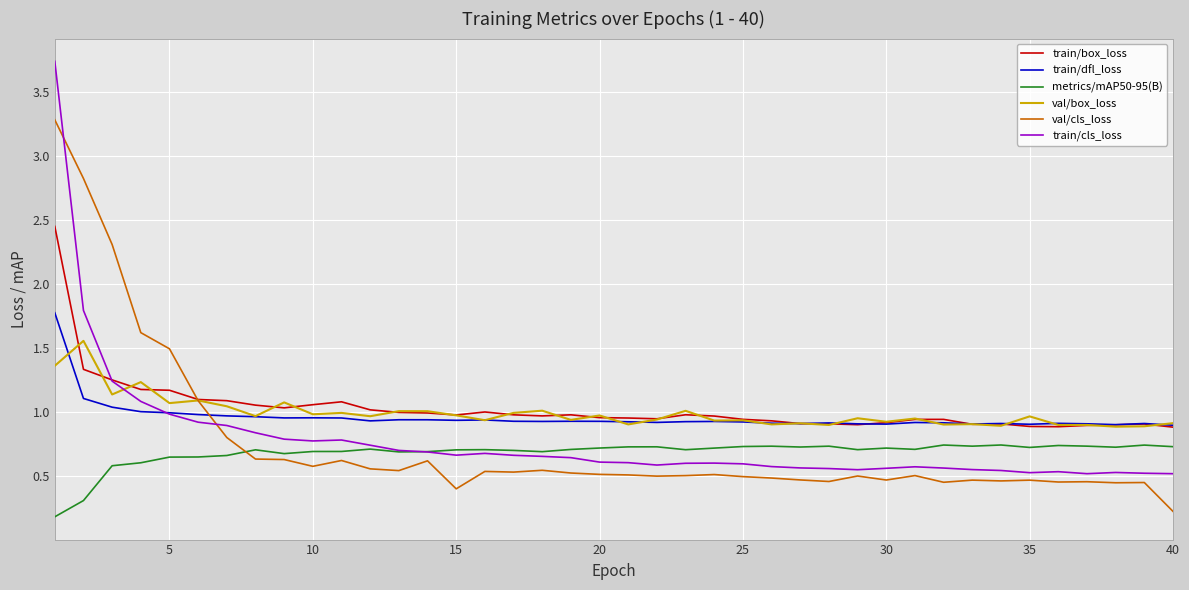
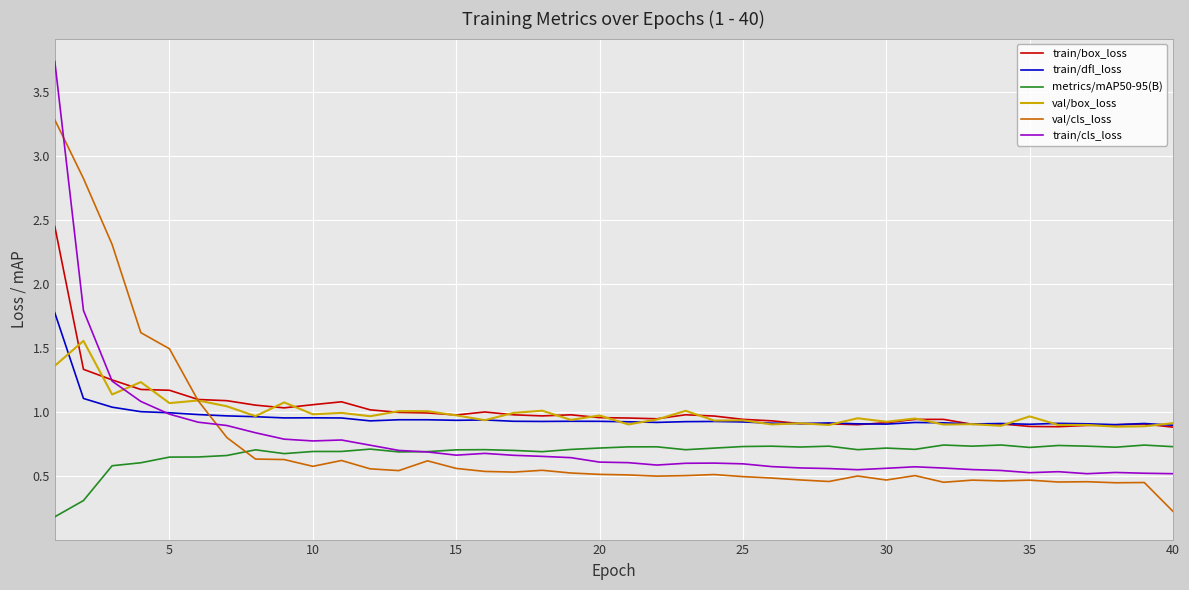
val/cls_loss, 15: 0.40 -> 0.56
